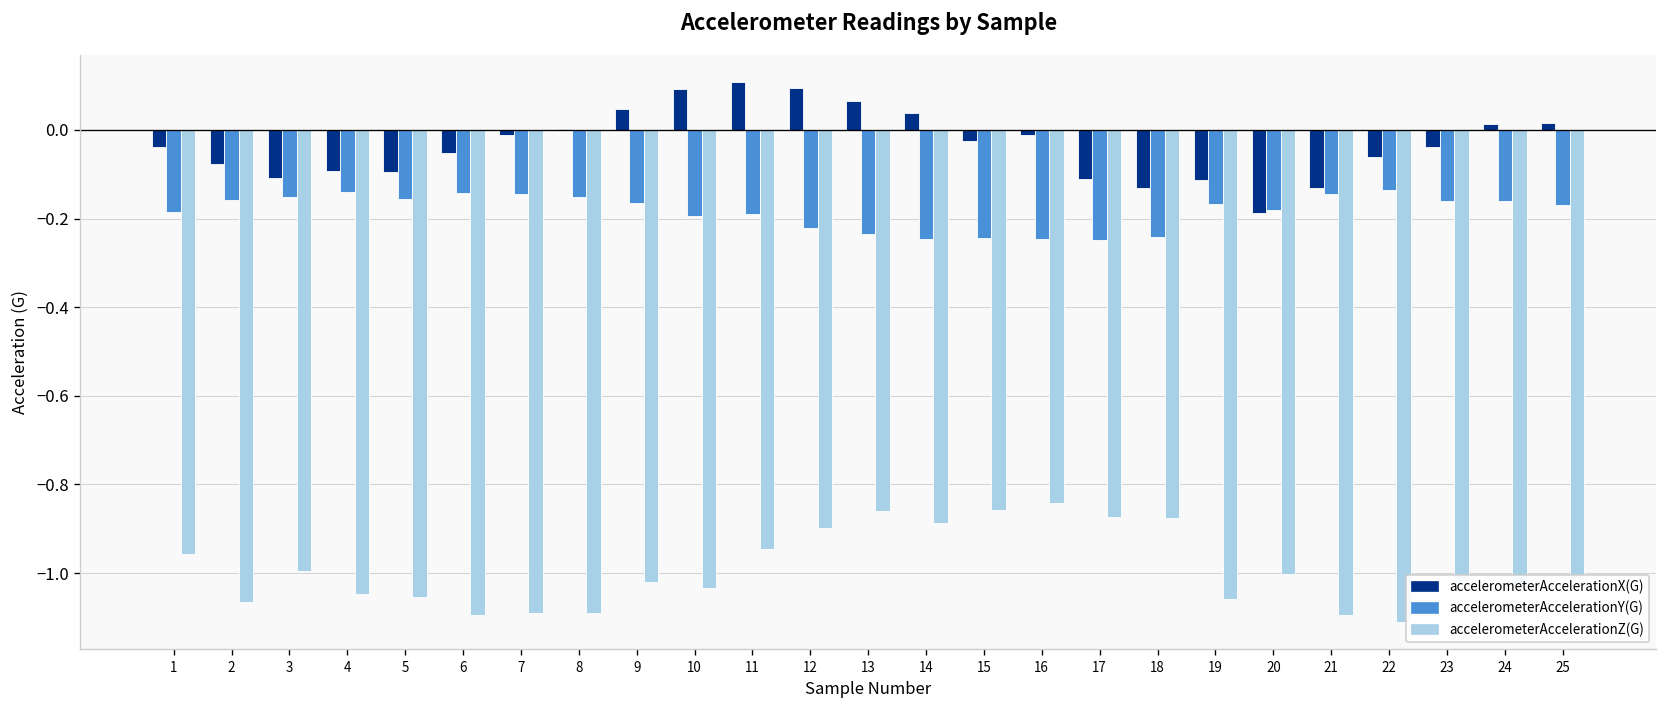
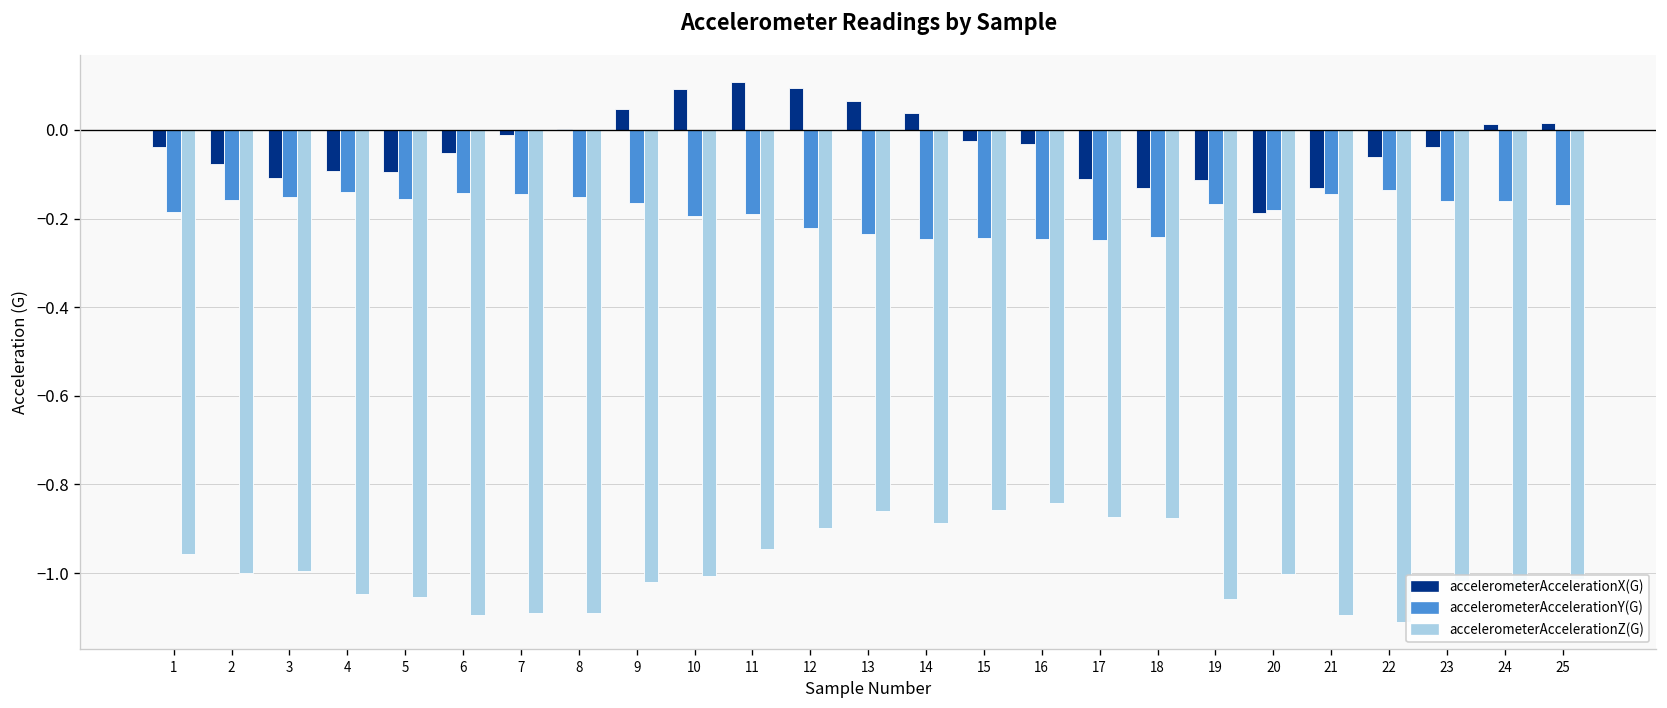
accelerometerAccelerationZ(G), 2: -1.07 -> -1.00
accelerometerAccelerationZ(G), 10: -1.03 -> -1.01
accelerometerAccelerationX(G), 16: -0.01 -> -0.03
